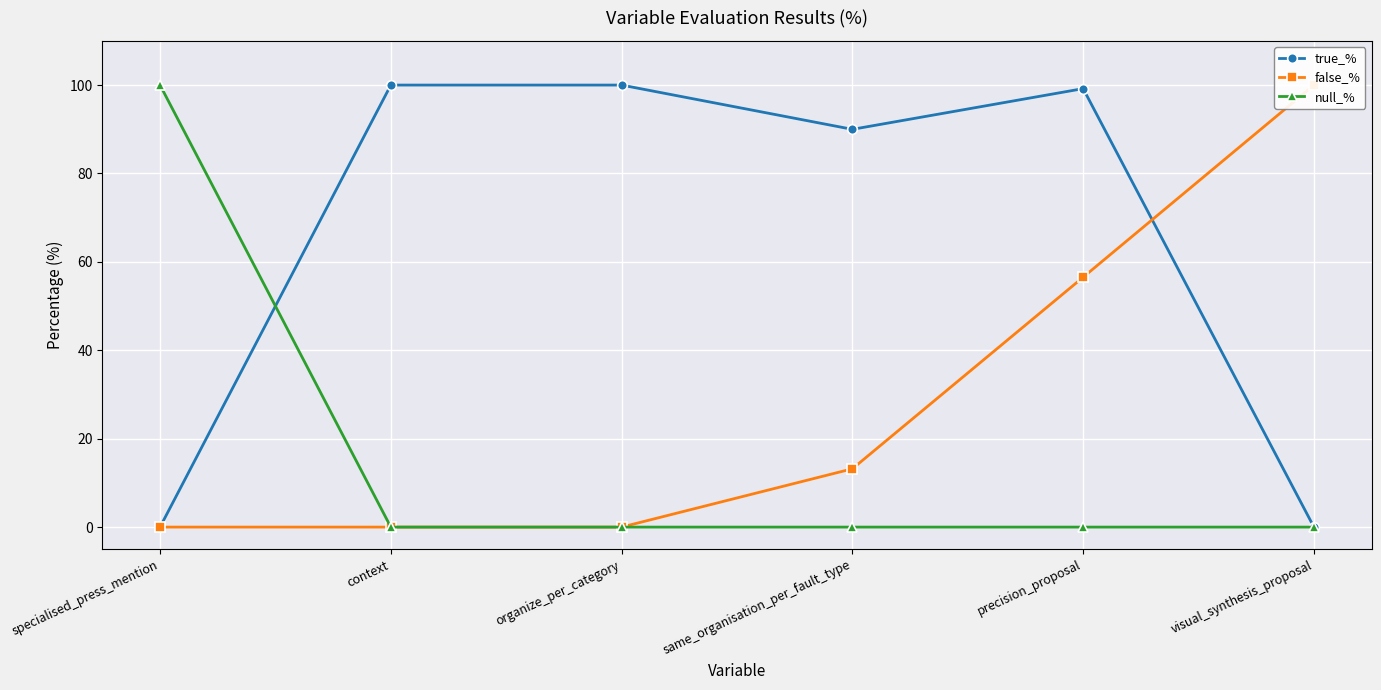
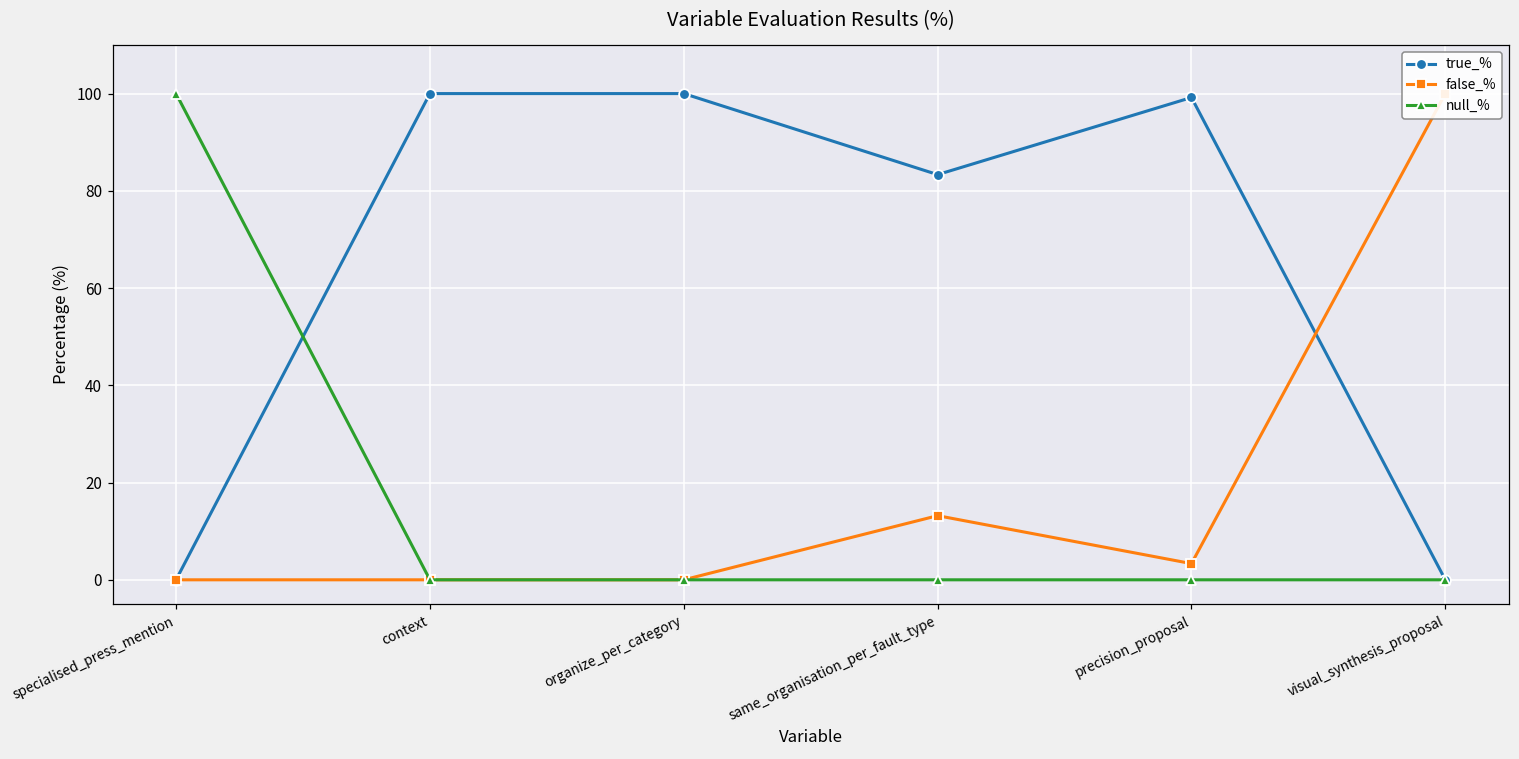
true_%, same_organisation_per_fault_type: 90 -> 83
false_%, precision_proposal: 57 -> 3
